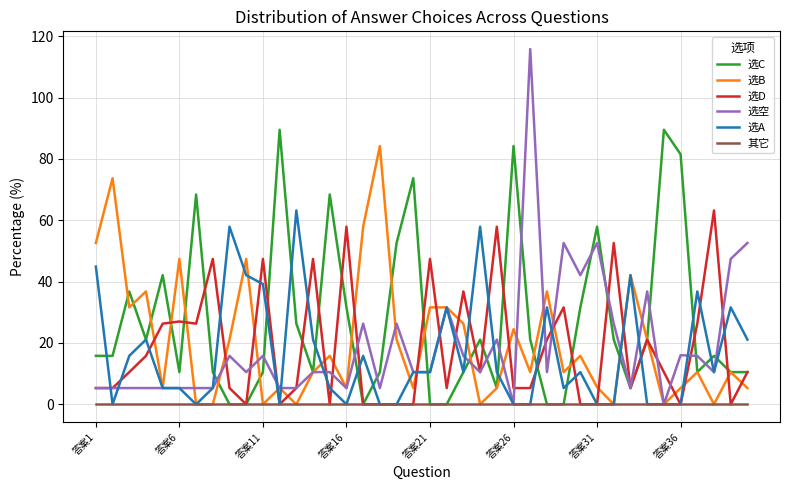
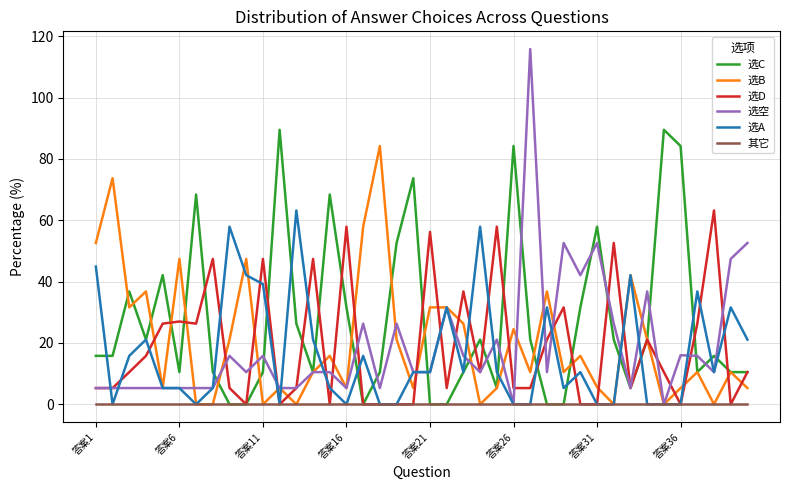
选D, 答案21: 47 -> 56
选C, 答案36: 82 -> 84
